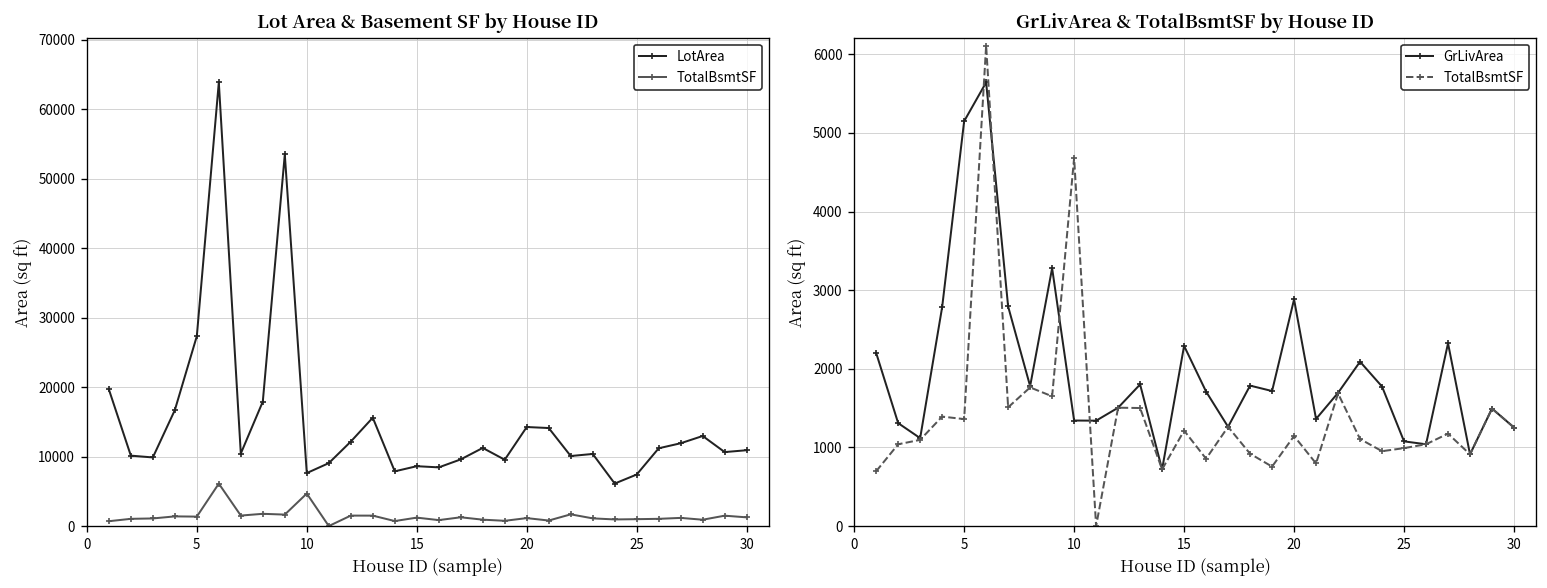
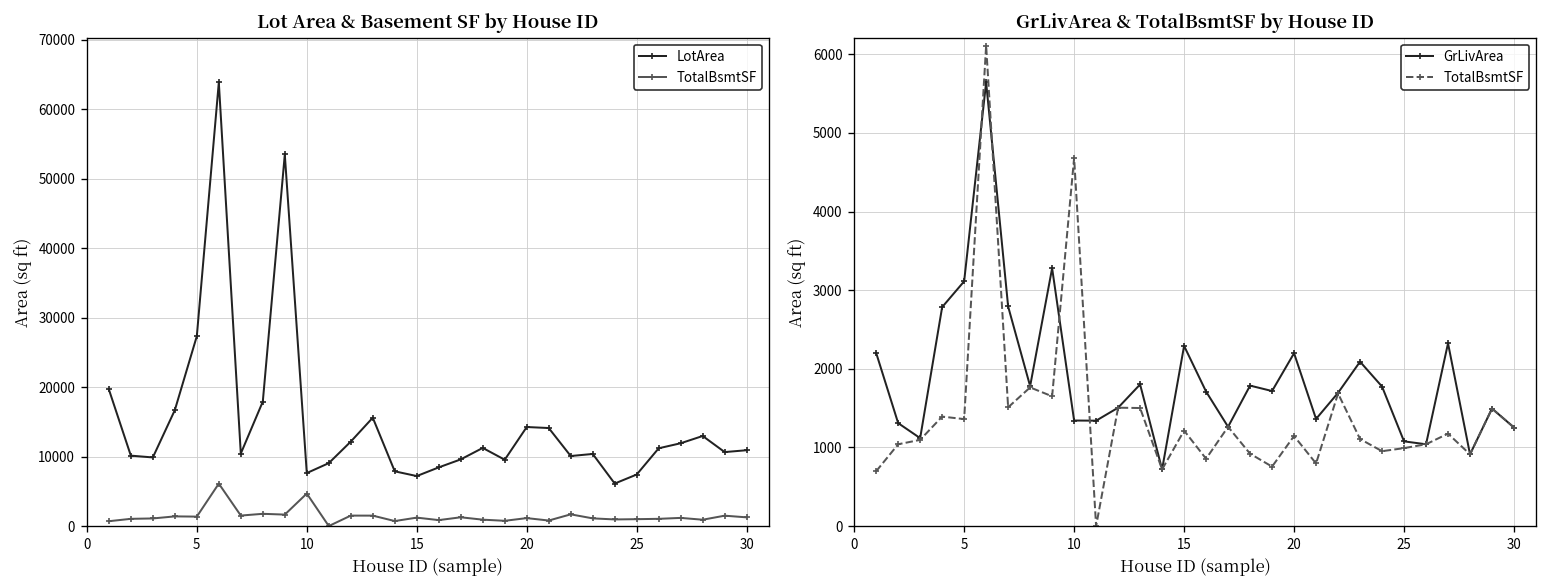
Lot Area & Basement SF by House ID, LotArea, 15: 9000 -> 7000
GrLivArea & TotalBsmtSF by House ID, GrLivArea, 5: 5100 -> 3100
GrLivArea & TotalBsmtSF by House ID, GrLivArea, 20: 2900 -> 2200
